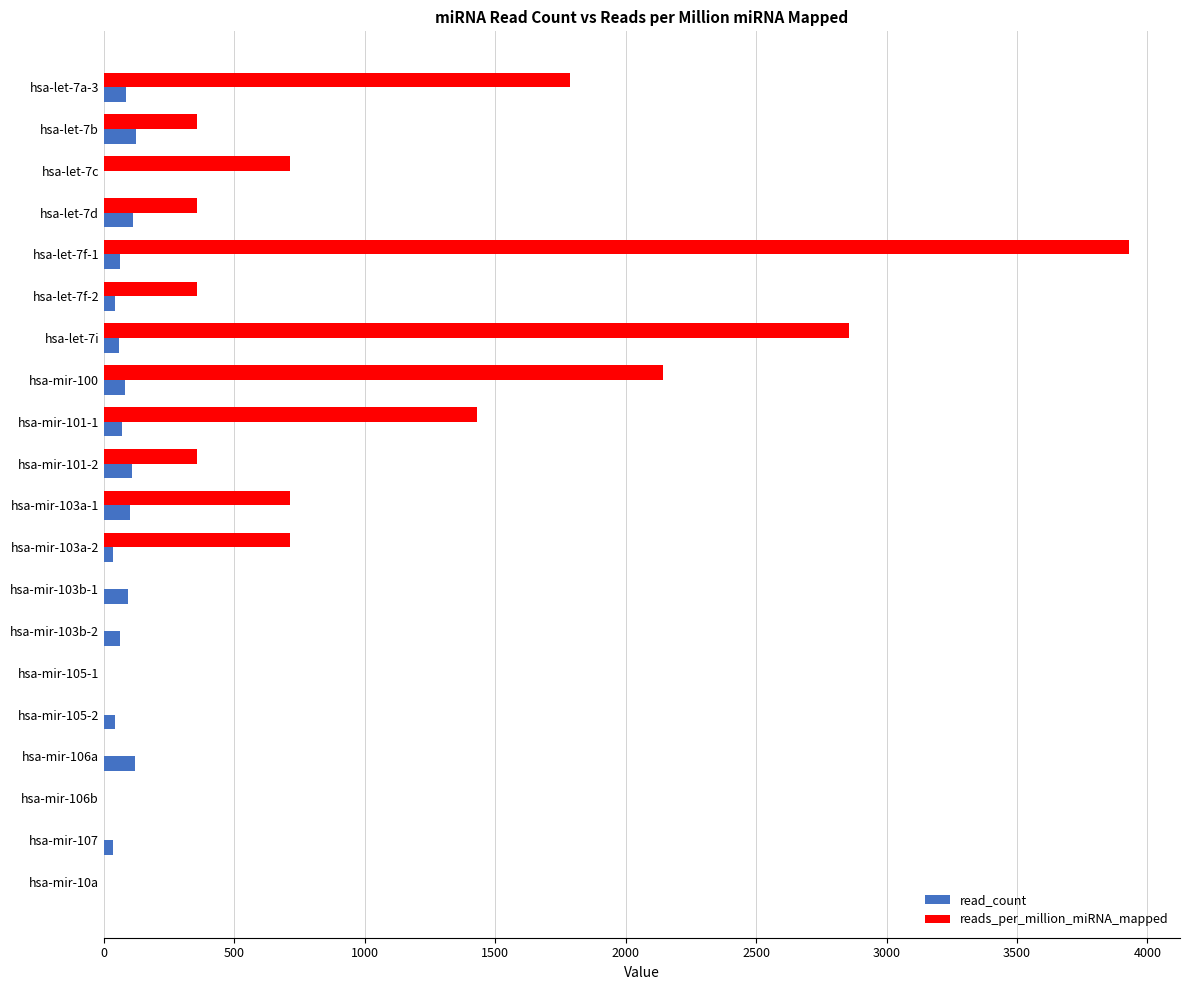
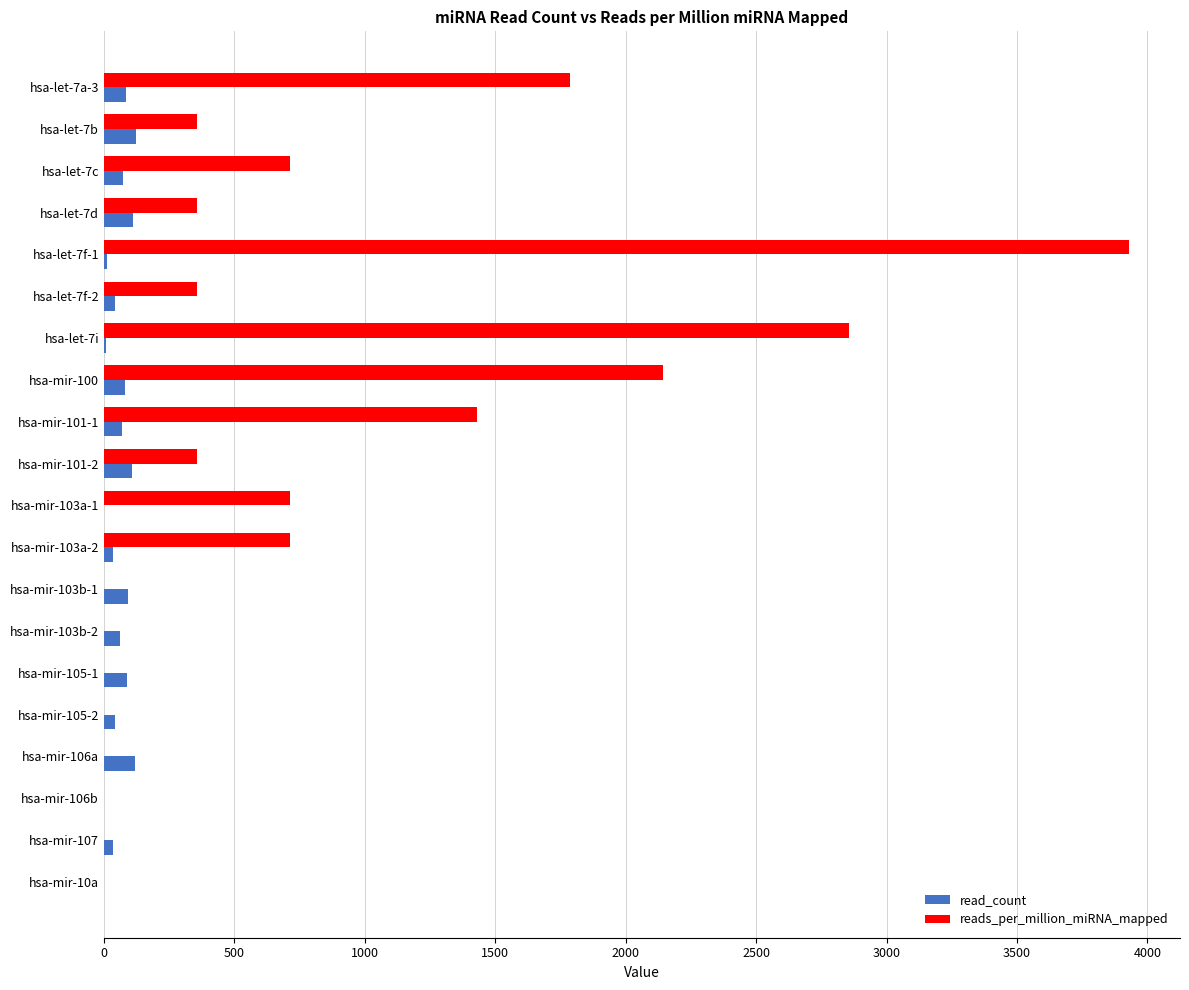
read_count, hsa-let-7c: 0 -> 80
read_count, hsa-let-7f-1: 60 -> 10
read_count, hsa-let-7i: 60 -> 10
read_count, hsa-mir-103a-1: 100 -> 0
read_count, hsa-mir-105-1: 0 -> 90
